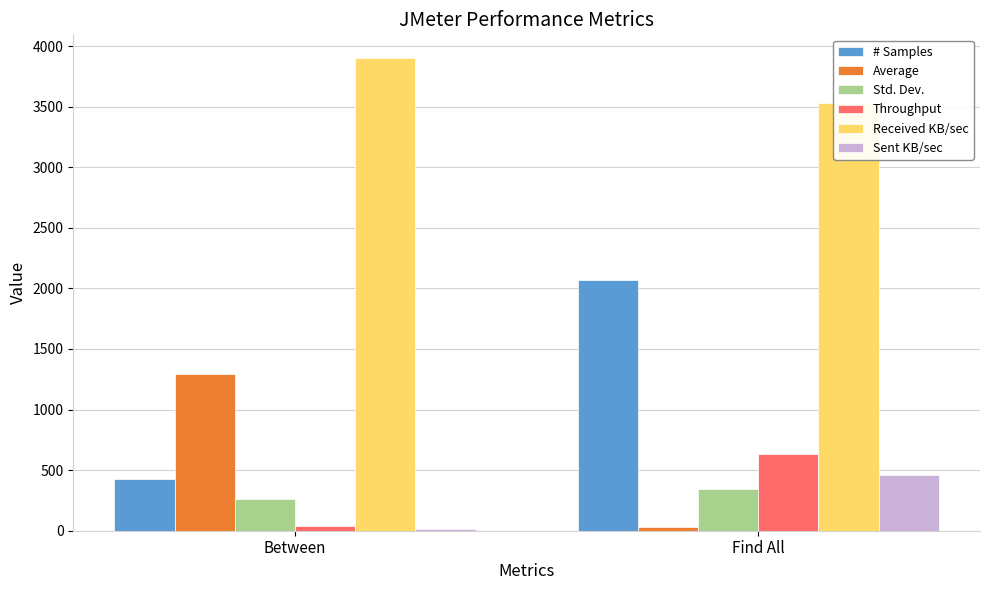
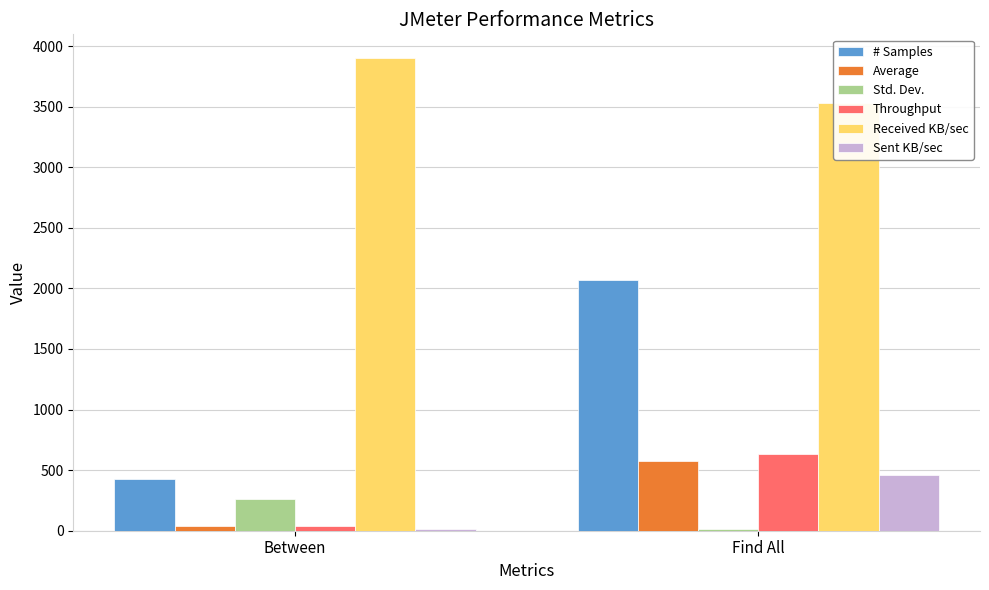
Average, Between: 1290 -> 40
Average, Find All: 30 -> 580
Std. Dev., Find All: 350 -> 10
